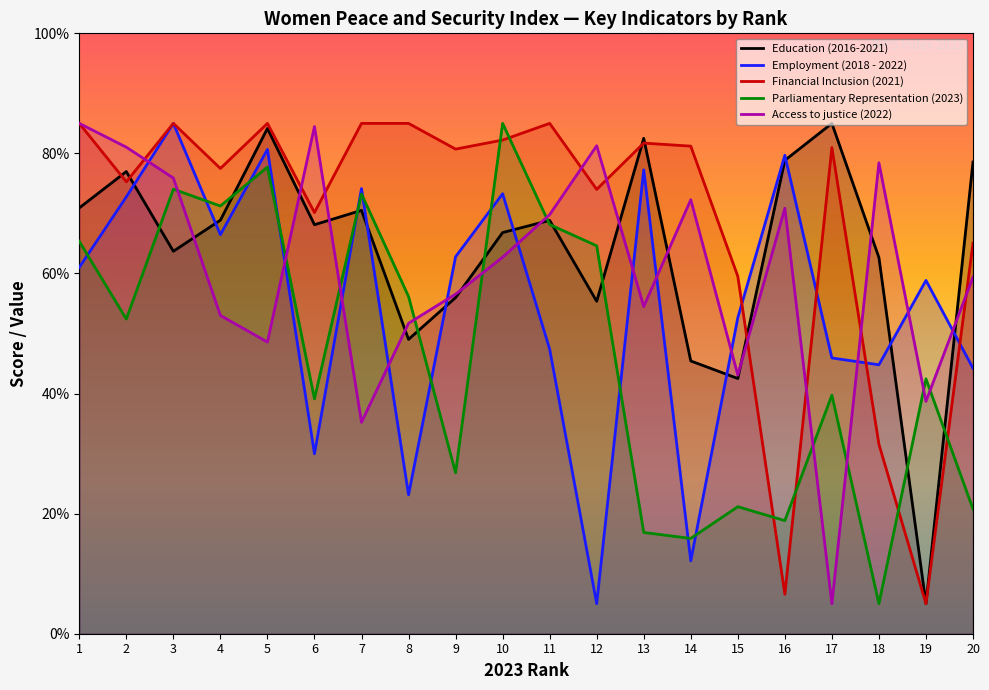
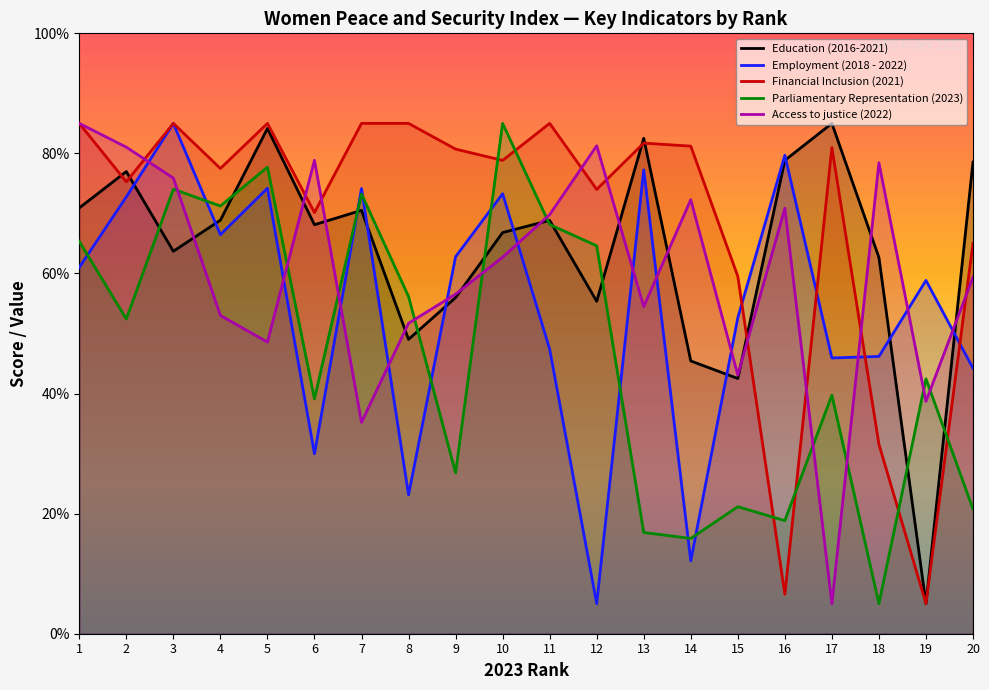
Employment (2018 - 2022), 5: 81% -> 74%
Access to justice (2022), 6: 84% -> 79%
Financial Inclusion (2021), 10: 82% -> 79%
Employment (2018 - 2022), 18: 45% -> 46%
